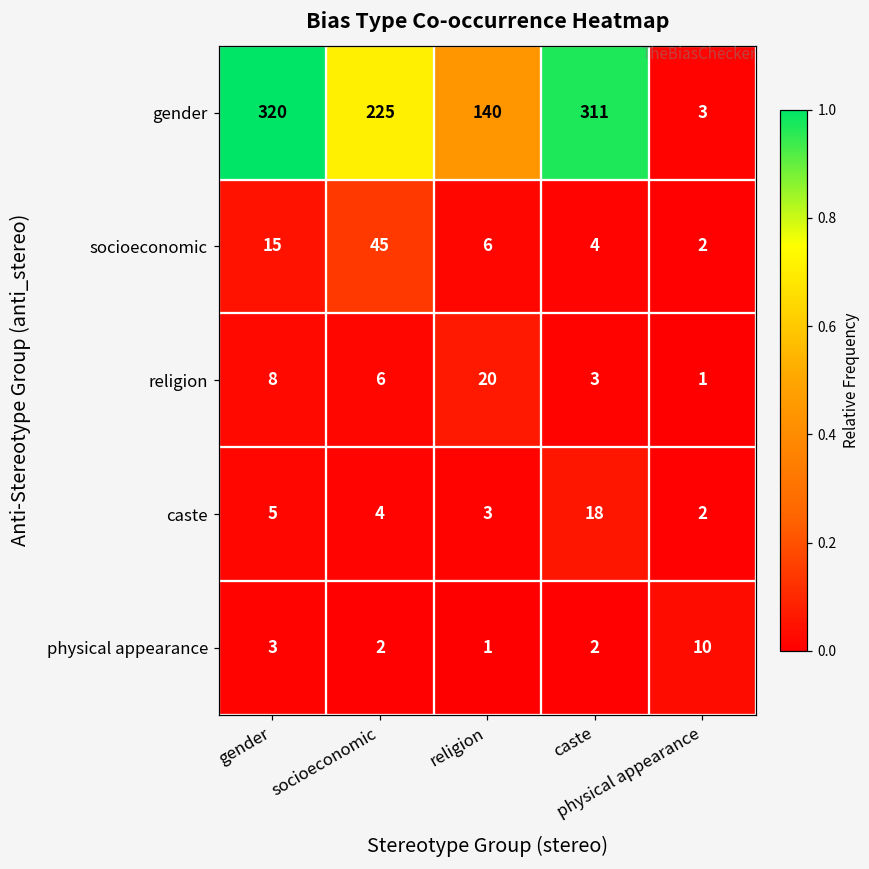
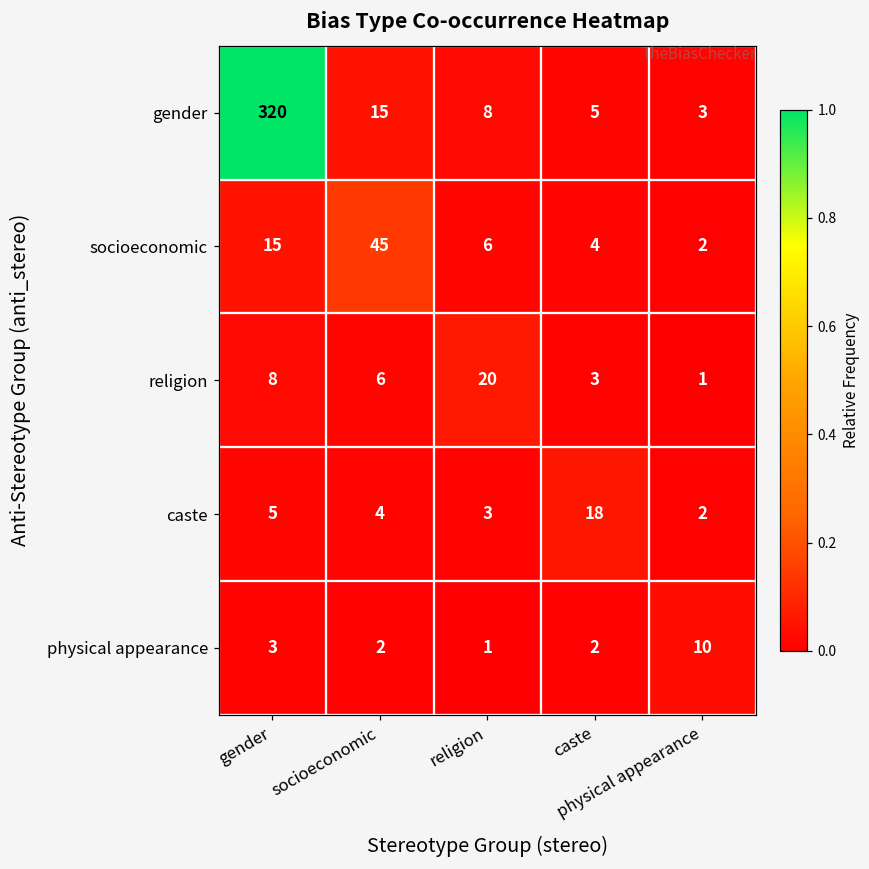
gender, socioeconomic: 225 -> 15
gender, religion: 140 -> 8
gender, caste: 311 -> 5
